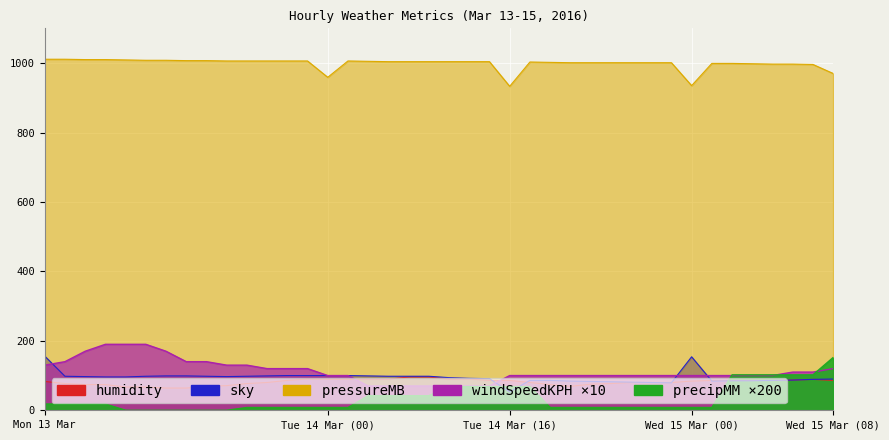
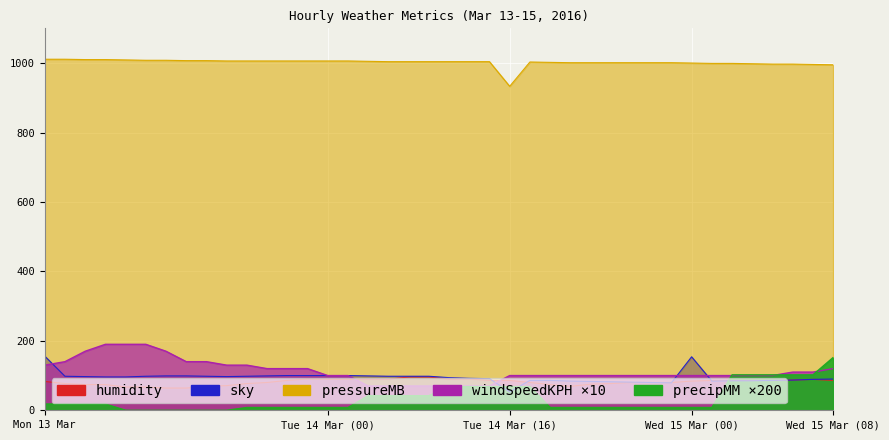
pressureMB, Tue 14 Mar (00): 960 -> 1010
pressureMB, Wed 15 Mar (00): 940 -> 1000
pressureMB, Wed 15 Mar (08): 970 -> 1000
